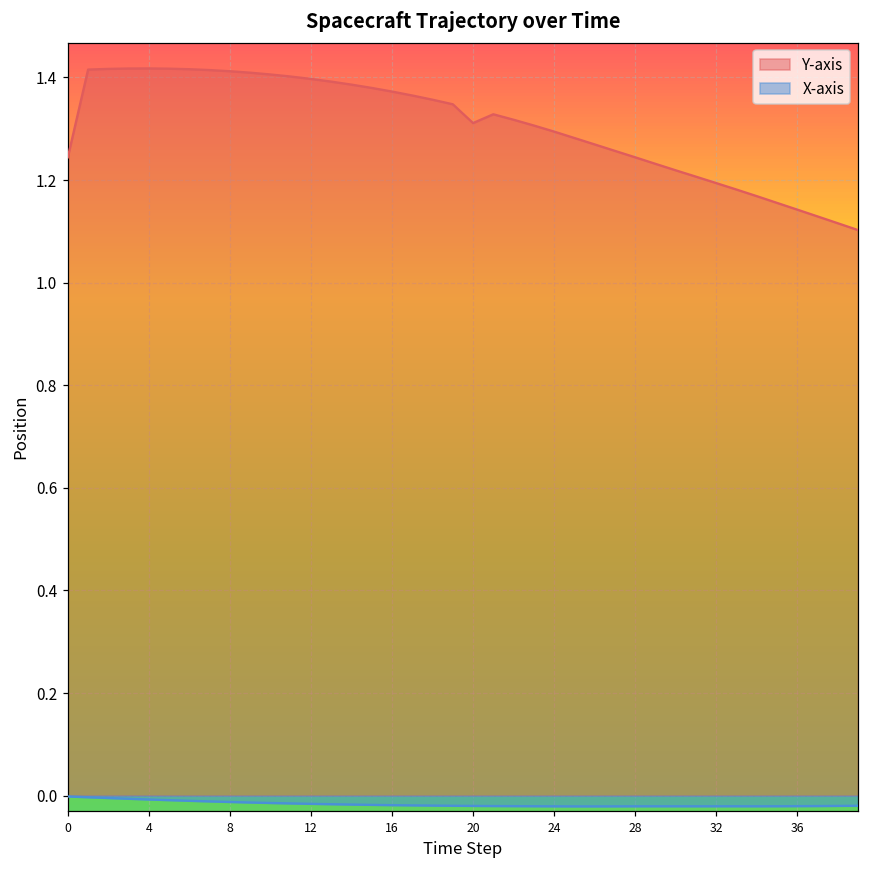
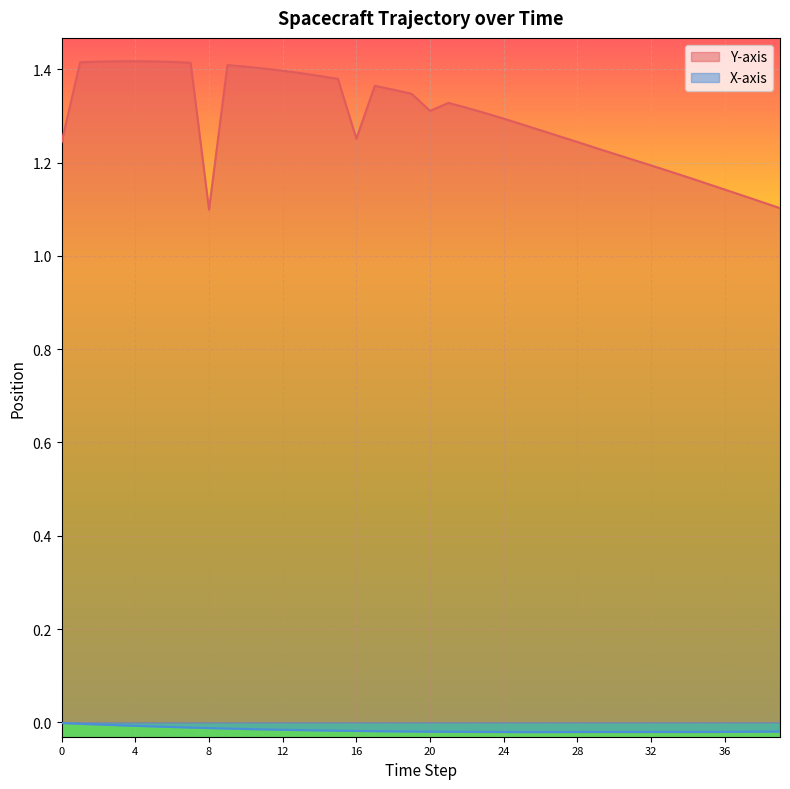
Y-axis, 8: 1.41 -> 1.10
Y-axis, 16: 1.37 -> 1.25
